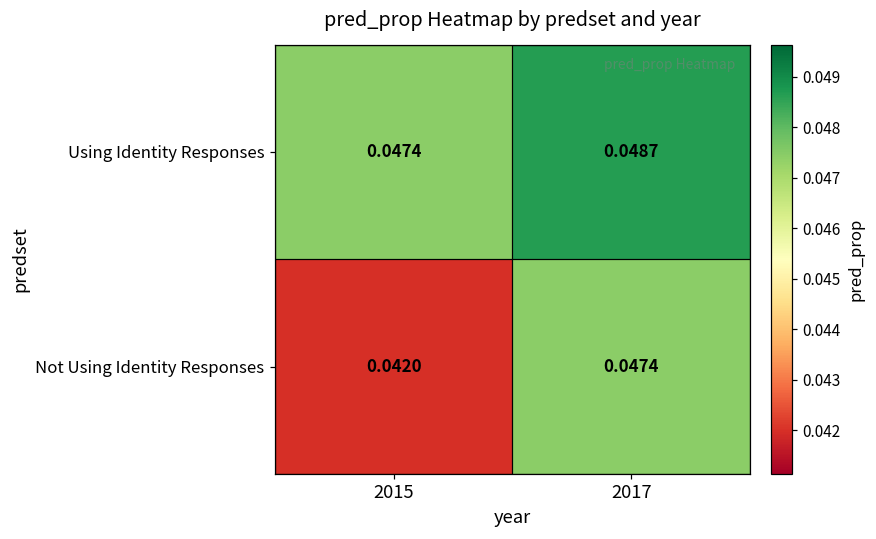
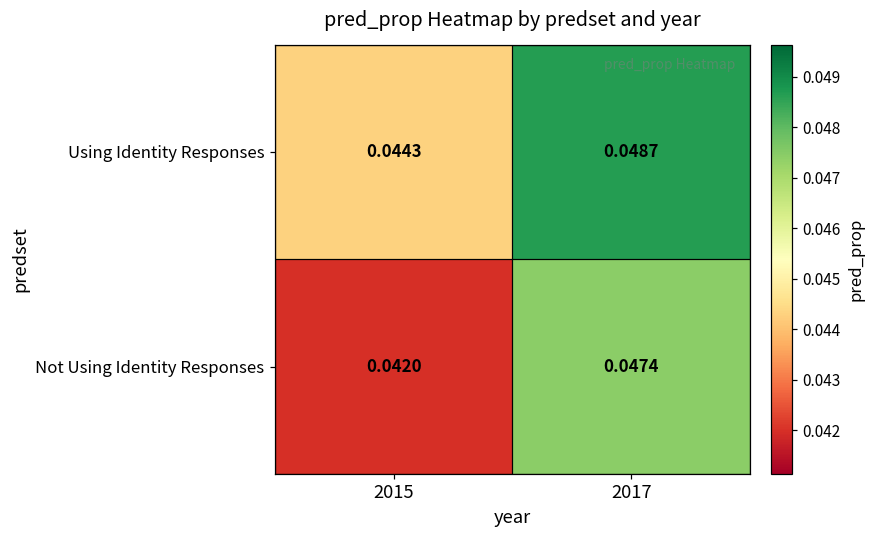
Using Identity Responses, 2015: 0.0474 -> 0.0443
